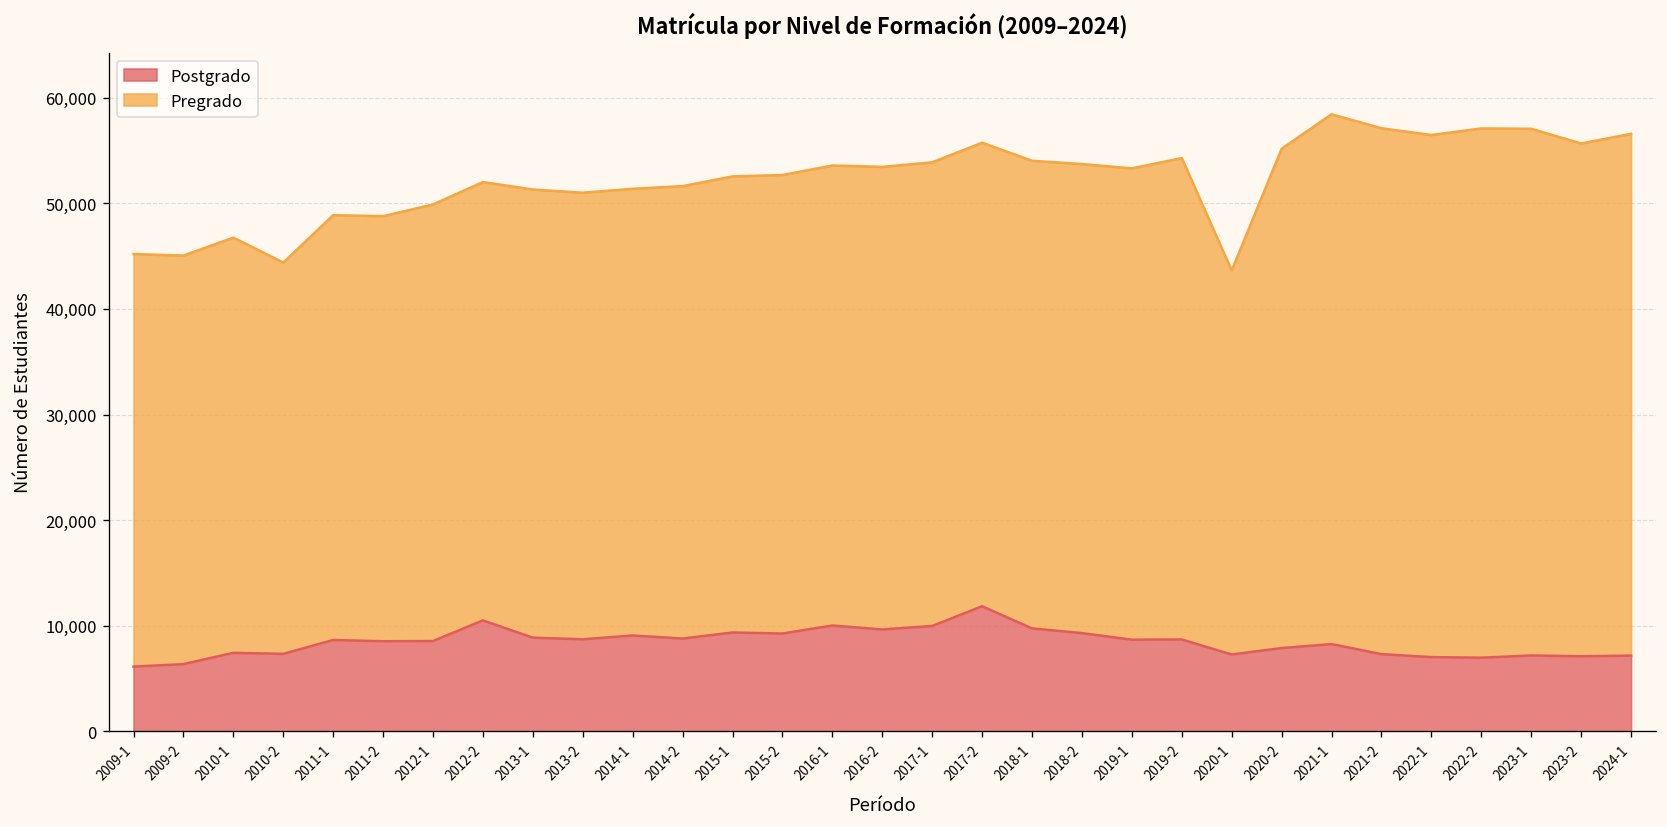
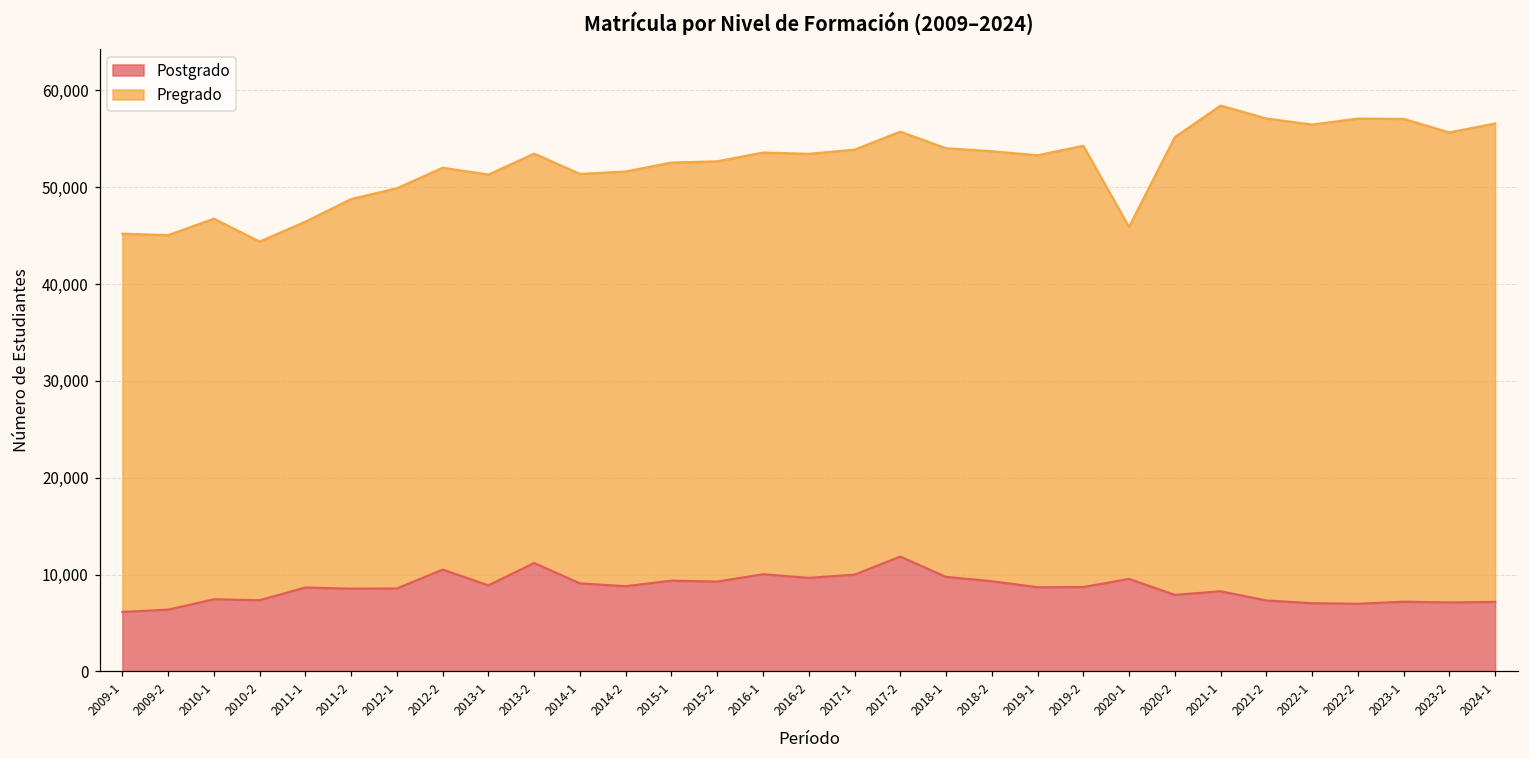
Pregrado, 2011-1: 40,000 -> 38,000
Postgrado, 2013-2: 9,000 -> 11,000
Postgrado, 2020-1: 7,000 -> 10,000
